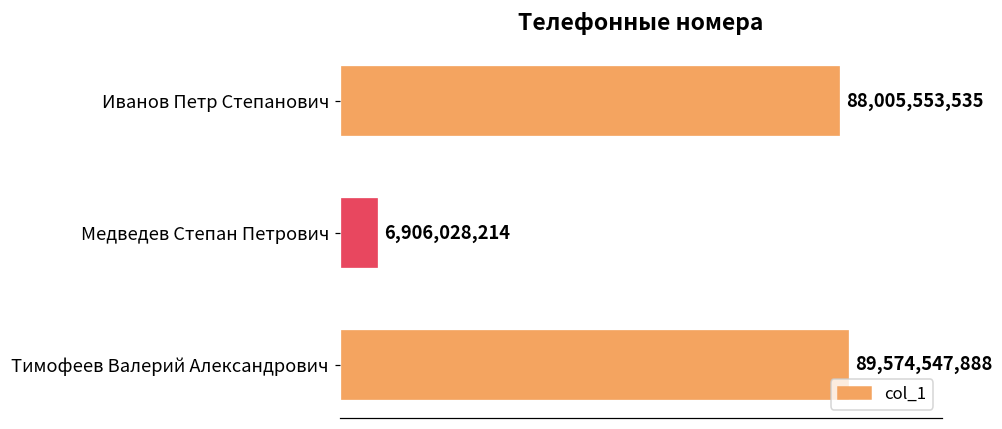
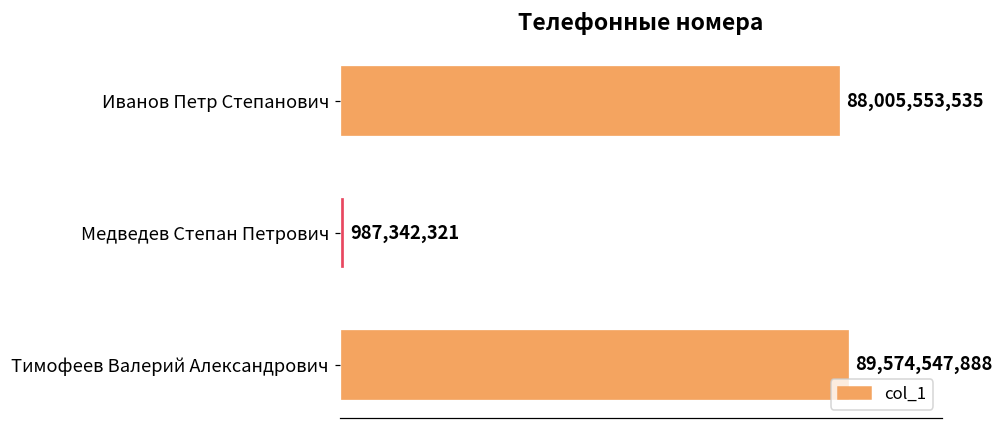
Медведев Степан Петрович: 6,906,028,214 -> 987,342,321
